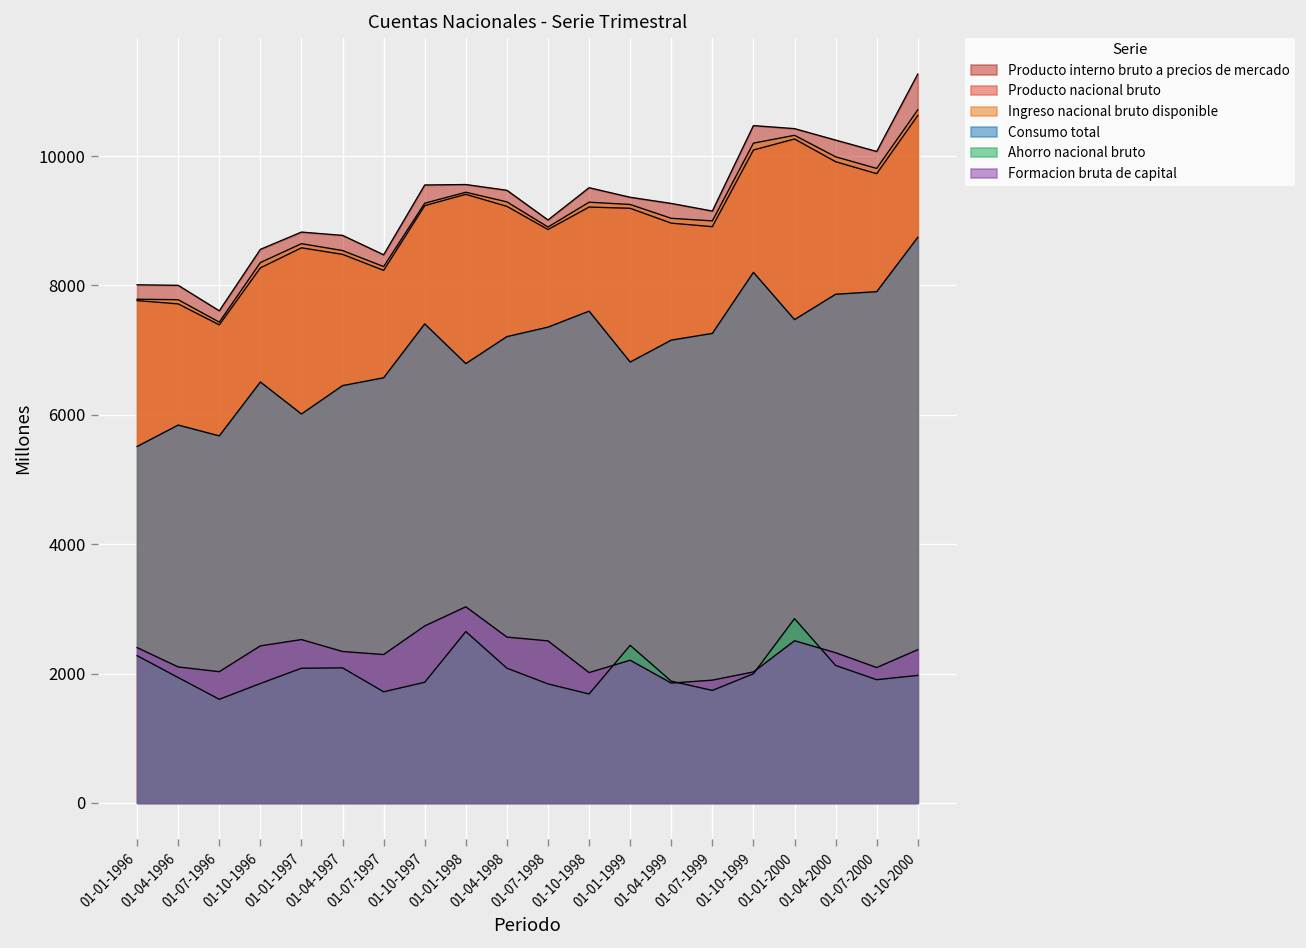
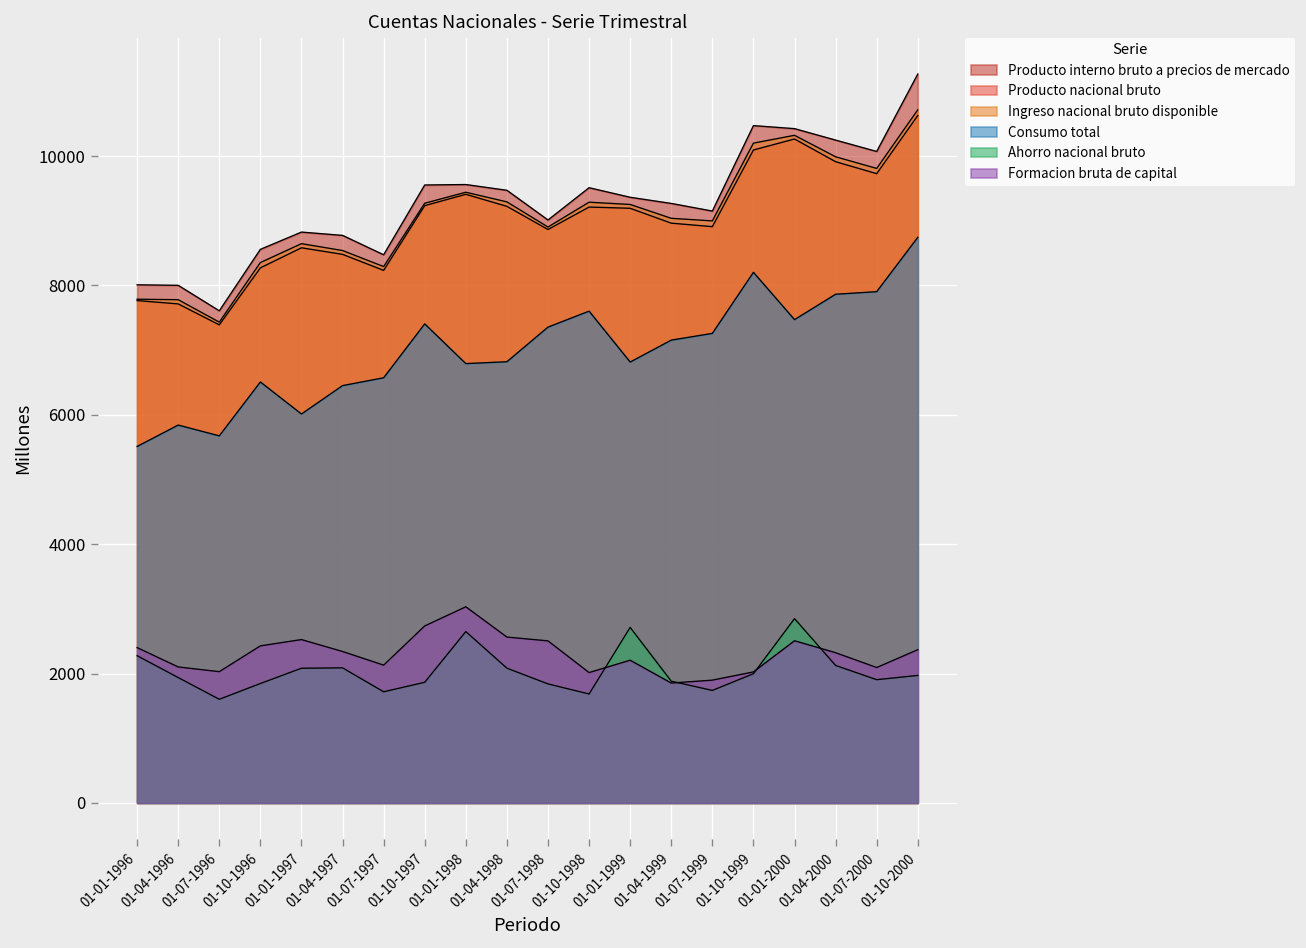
Formacion bruta de capital, 01-07-1997: 2300 -> 2100
Consumo total, 01-04-1998: 7200 -> 6800
Ahorro nacional bruto, 01-01-1999: 2400 -> 2700
